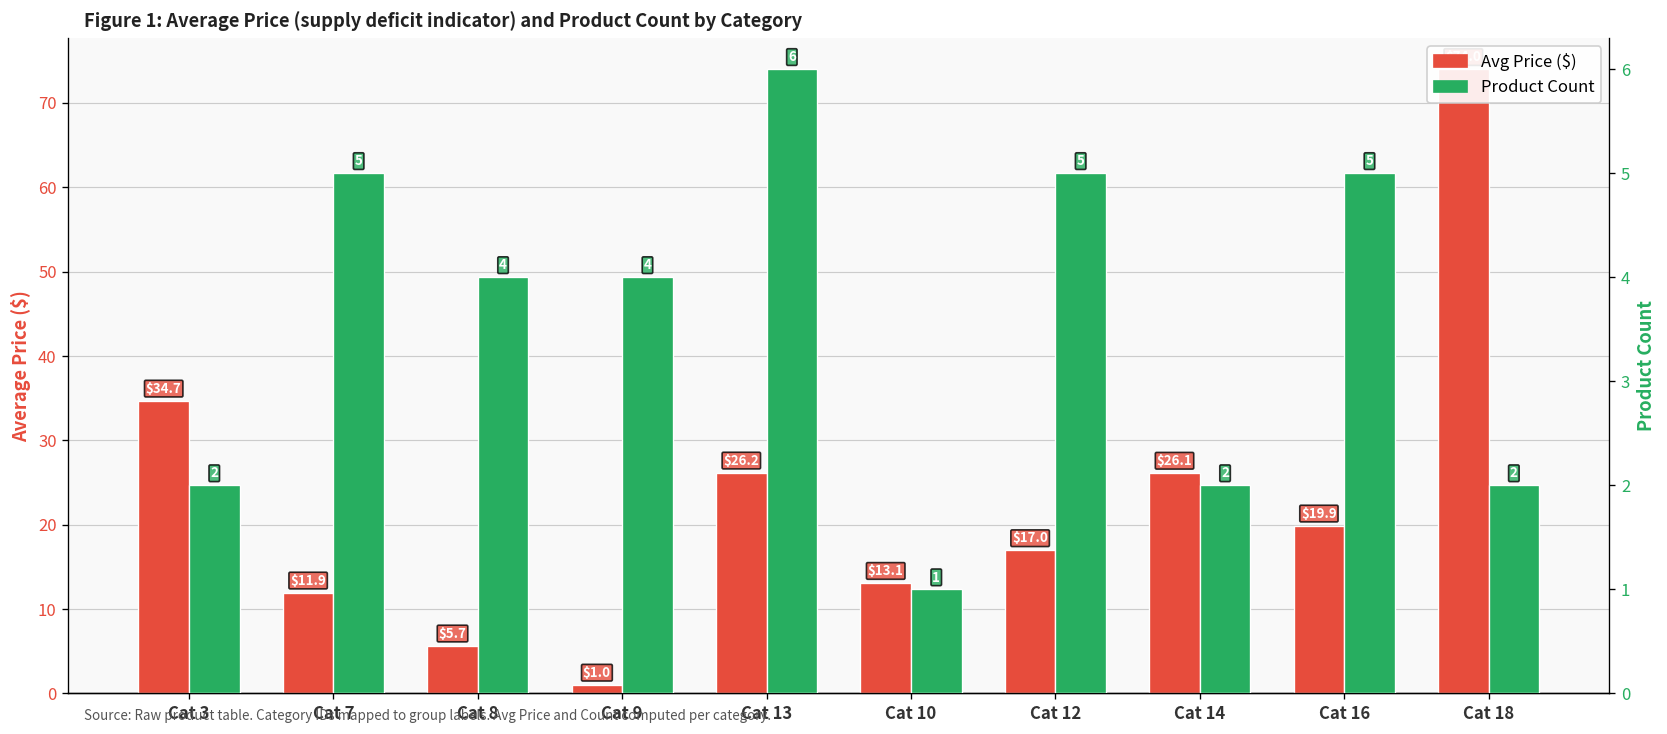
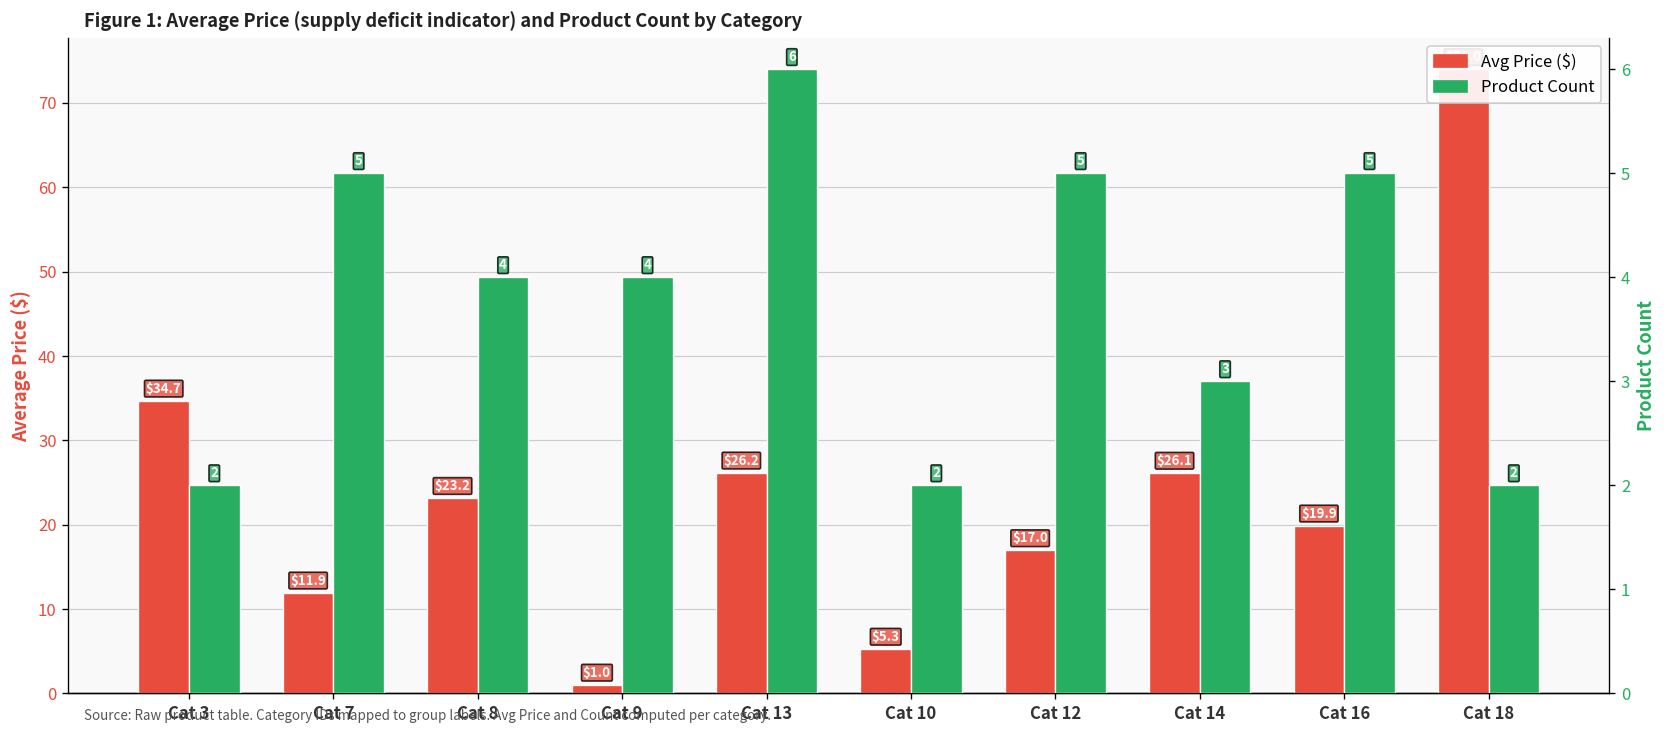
Avg Price ($), Cat 8: $5.7 -> $23.2
Avg Price ($), Cat 10: $13.1 -> $5.3
Product Count, Cat 10: 1 -> 2
Product Count, Cat 14: 2 -> 3
